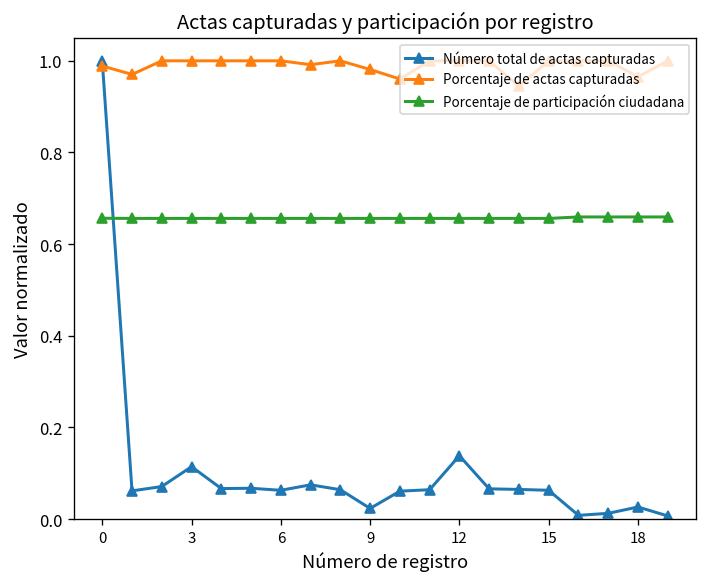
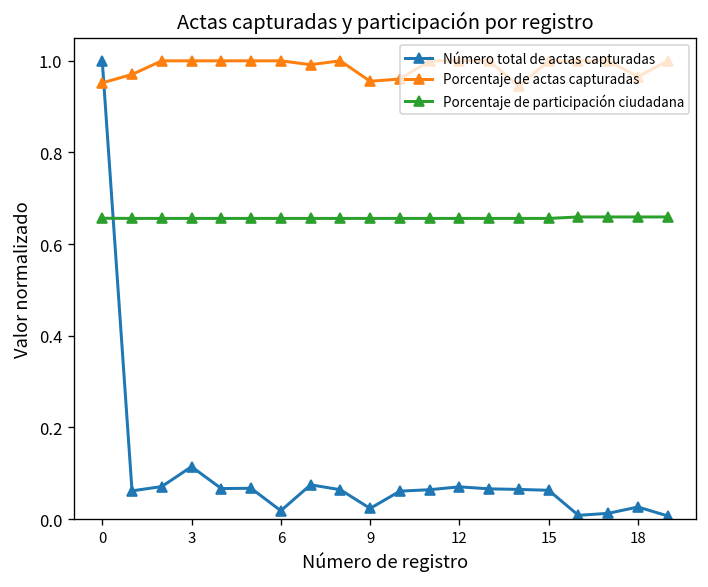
Porcentaje de actas capturadas, 0: 0.99 -> 0.95
Número total de actas capturadas, 6: 0.06 -> 0.02
Porcentaje de actas capturadas, 9: 0.98 -> 0.96
Número total de actas capturadas, 12: 0.14 -> 0.07
